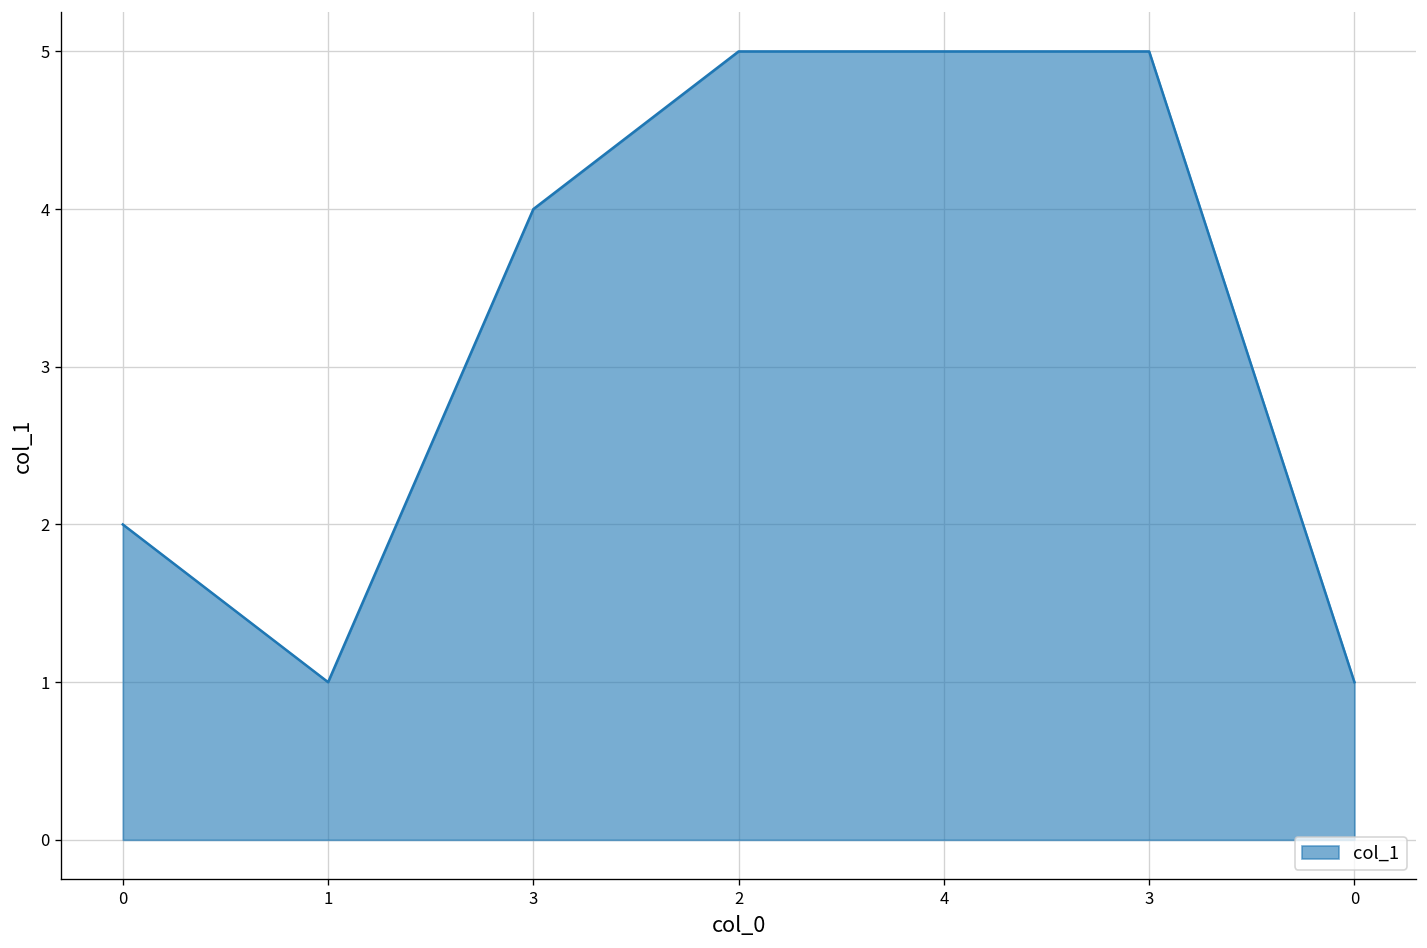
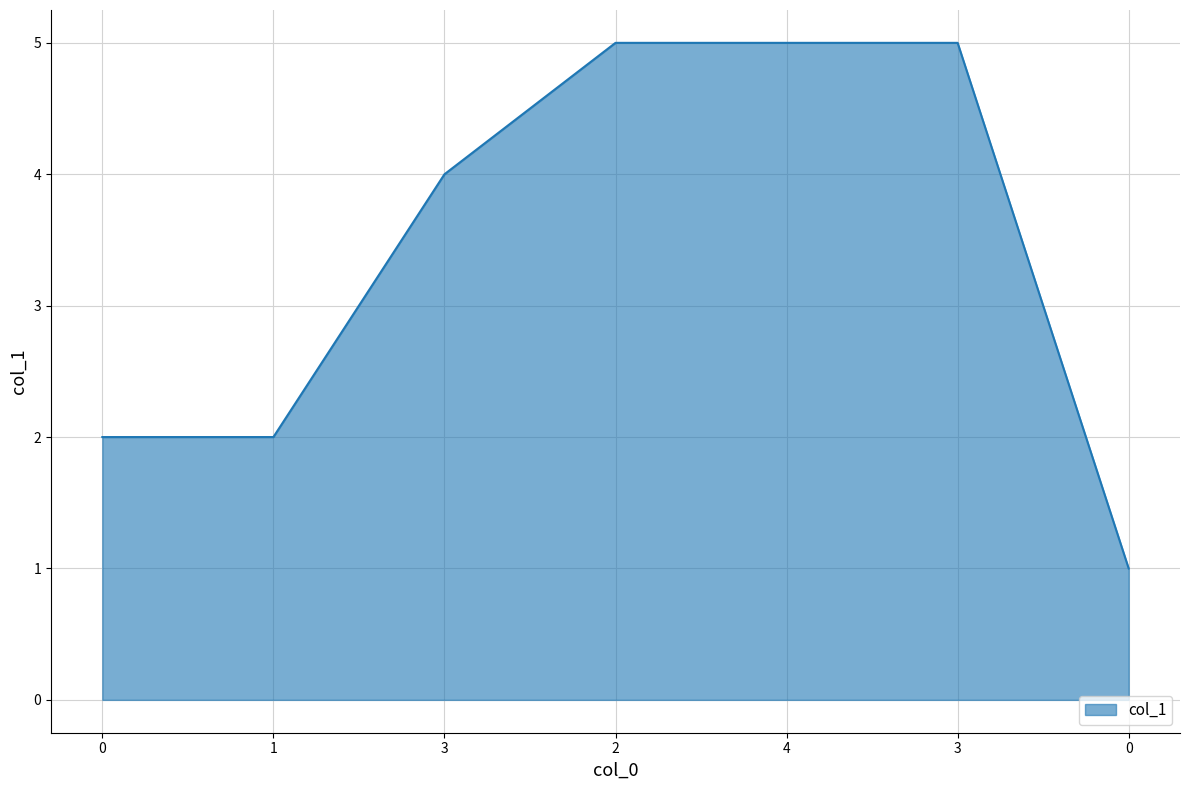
1: 1 -> 2
